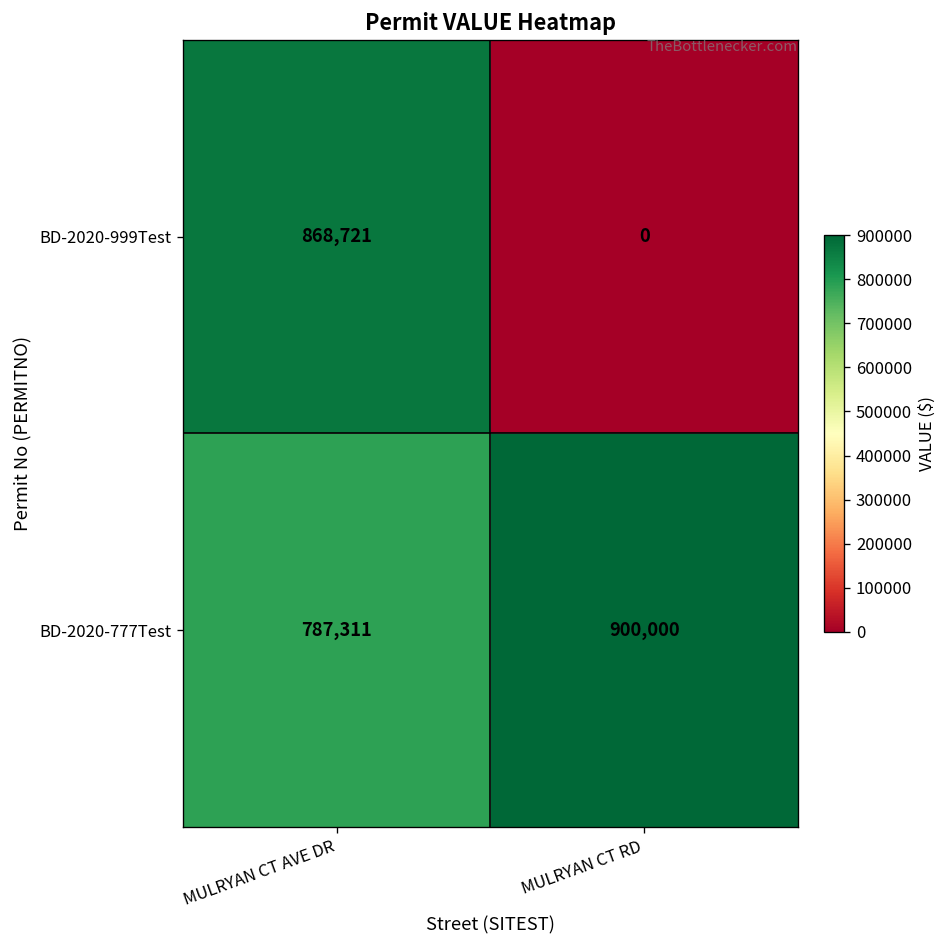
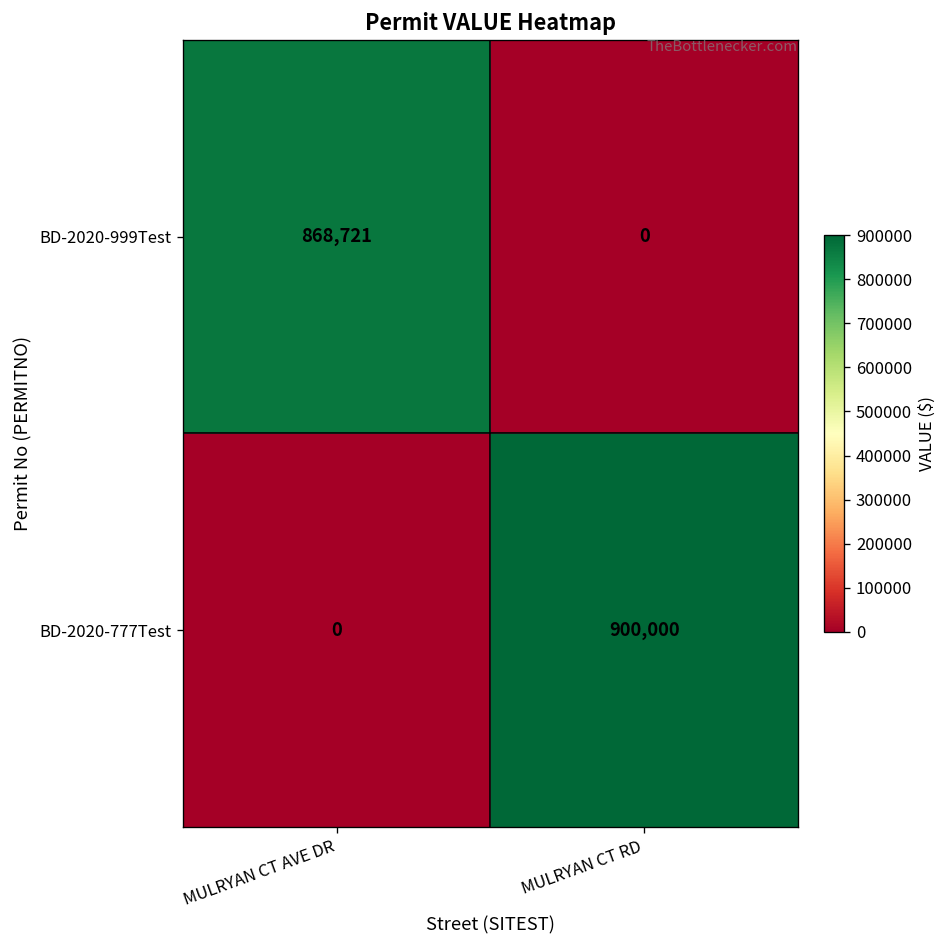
BD-2020-777Test, MULRYAN CT AVE DR: 787,311 -> 0
